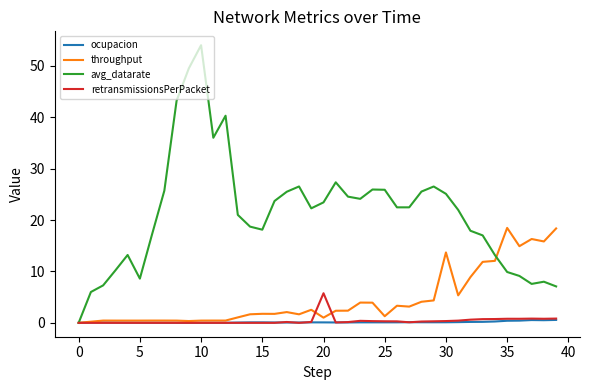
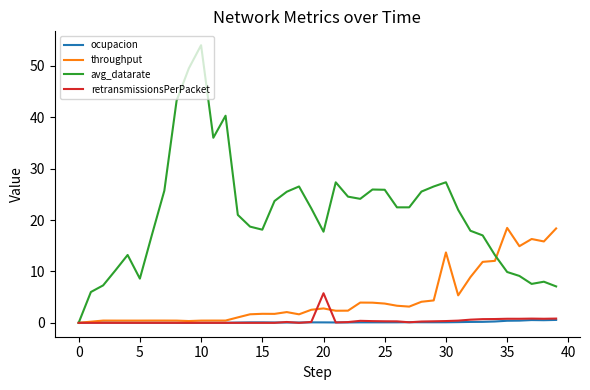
throughput, 20: 1 -> 3
avg_datarate, 20: 23 -> 18
throughput, 25: 1 -> 4
avg_datarate, 30: 25 -> 27
